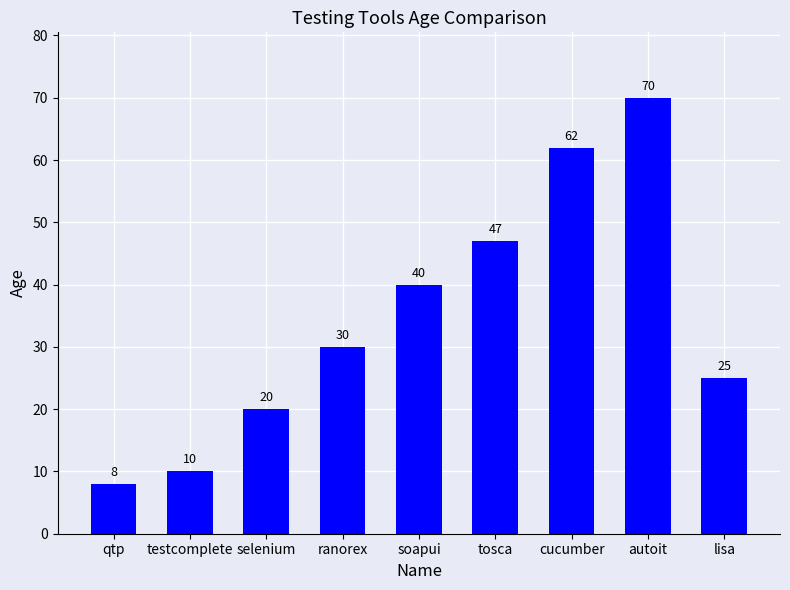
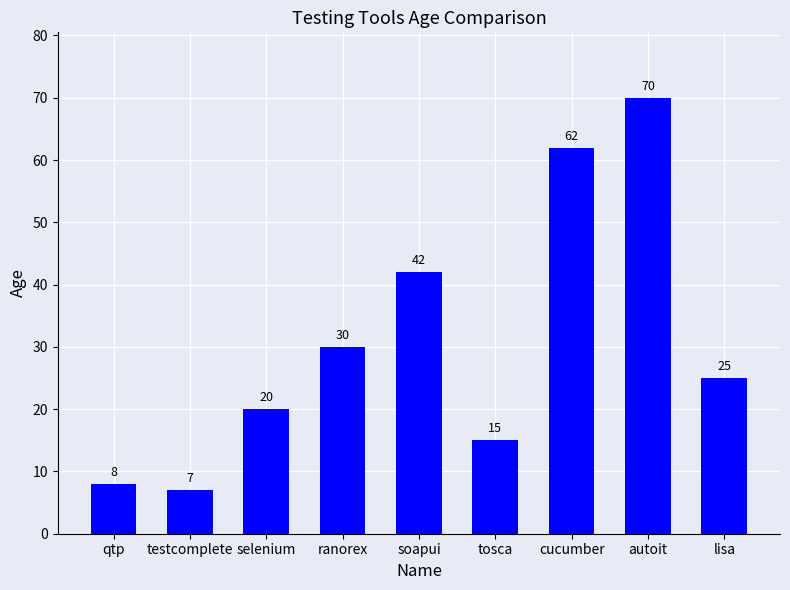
testcomplete: 10 -> 7
soapui: 40 -> 42
tosca: 47 -> 15
